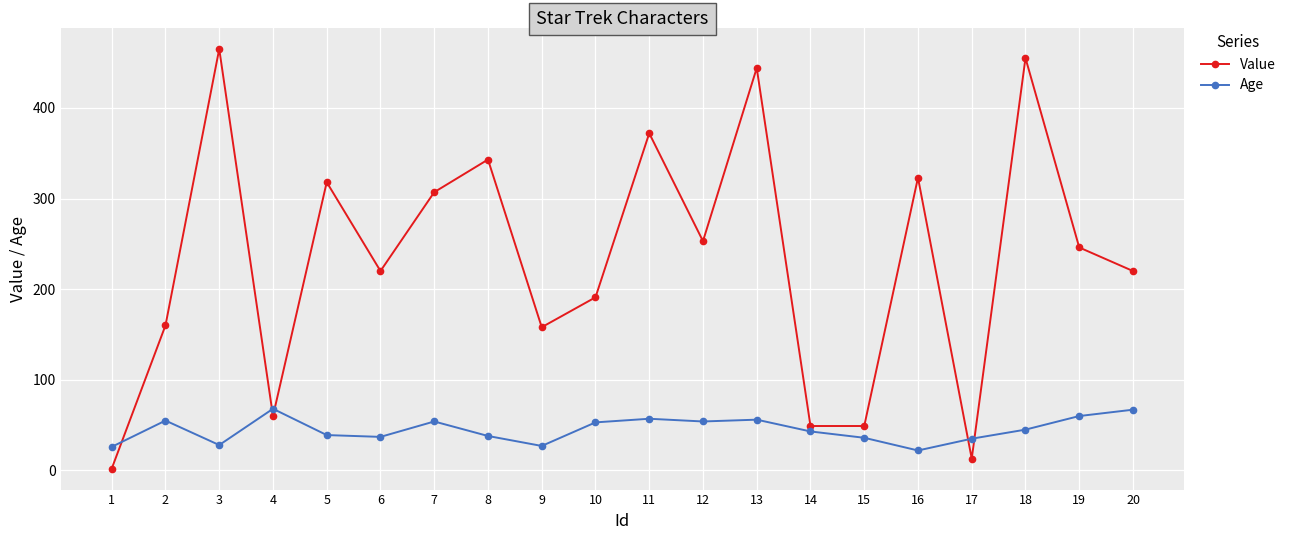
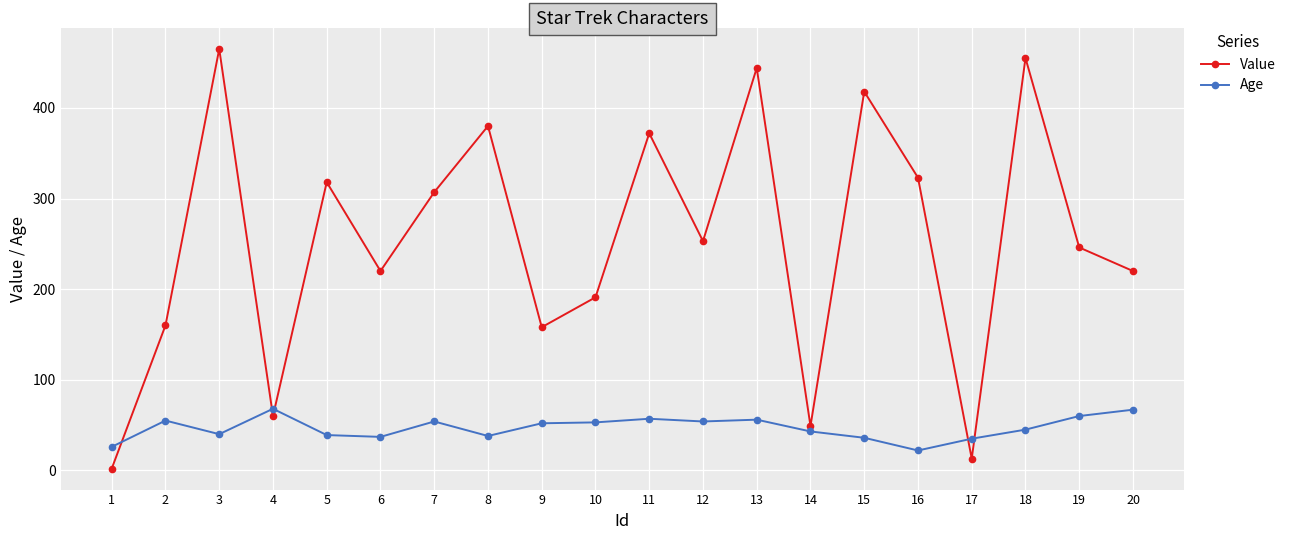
Age, 3: 30 -> 40
Value, 8: 340 -> 380
Age, 9: 30 -> 50
Value, 15: 50 -> 420
